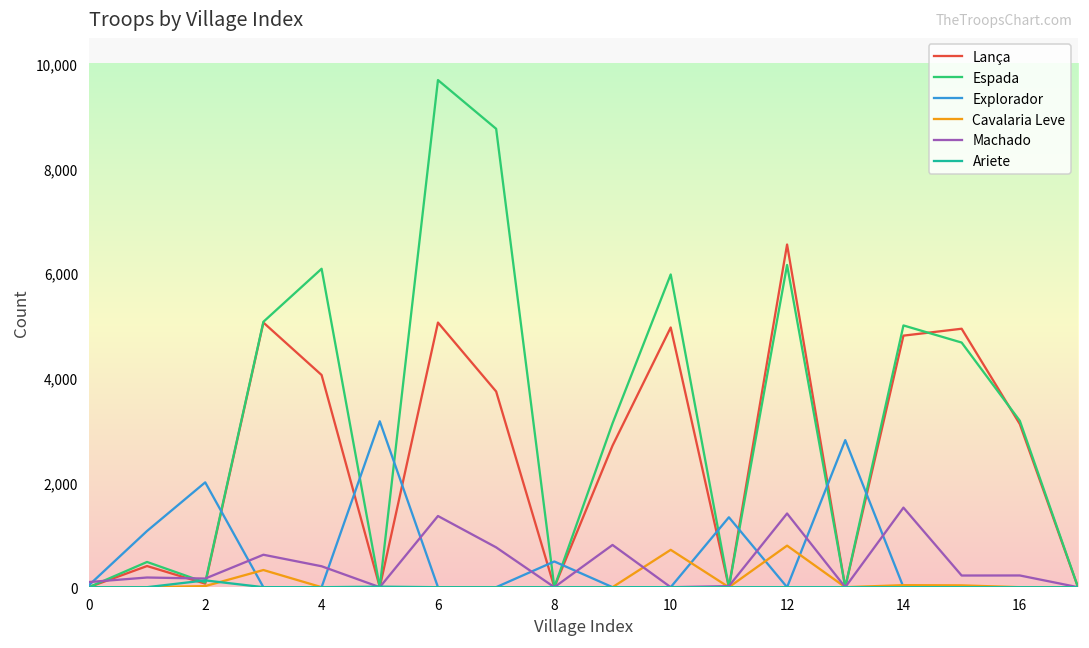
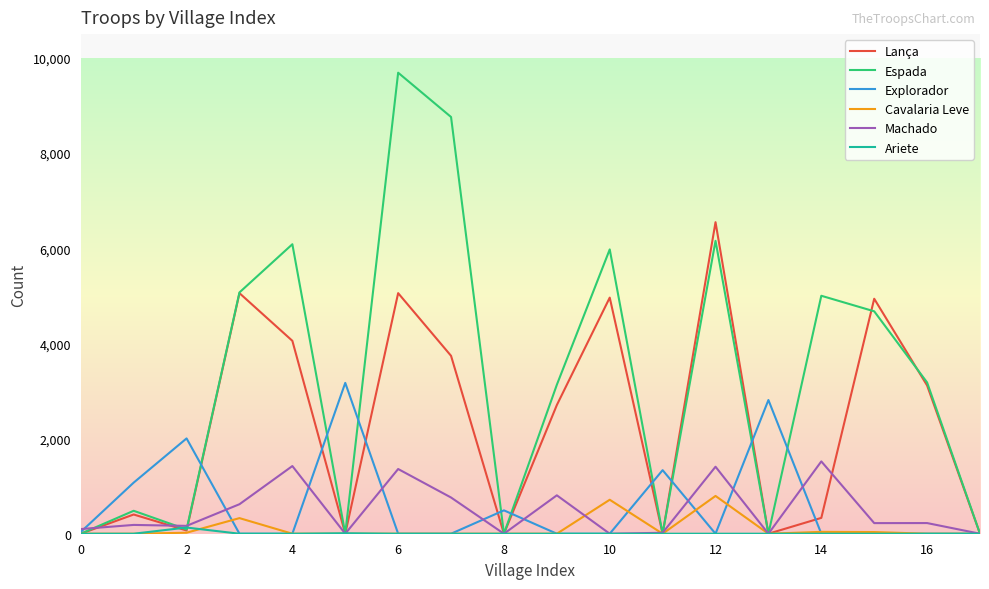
Machado, 4: 400 -> 1,400
Lança, 14: 4,800 -> 300
